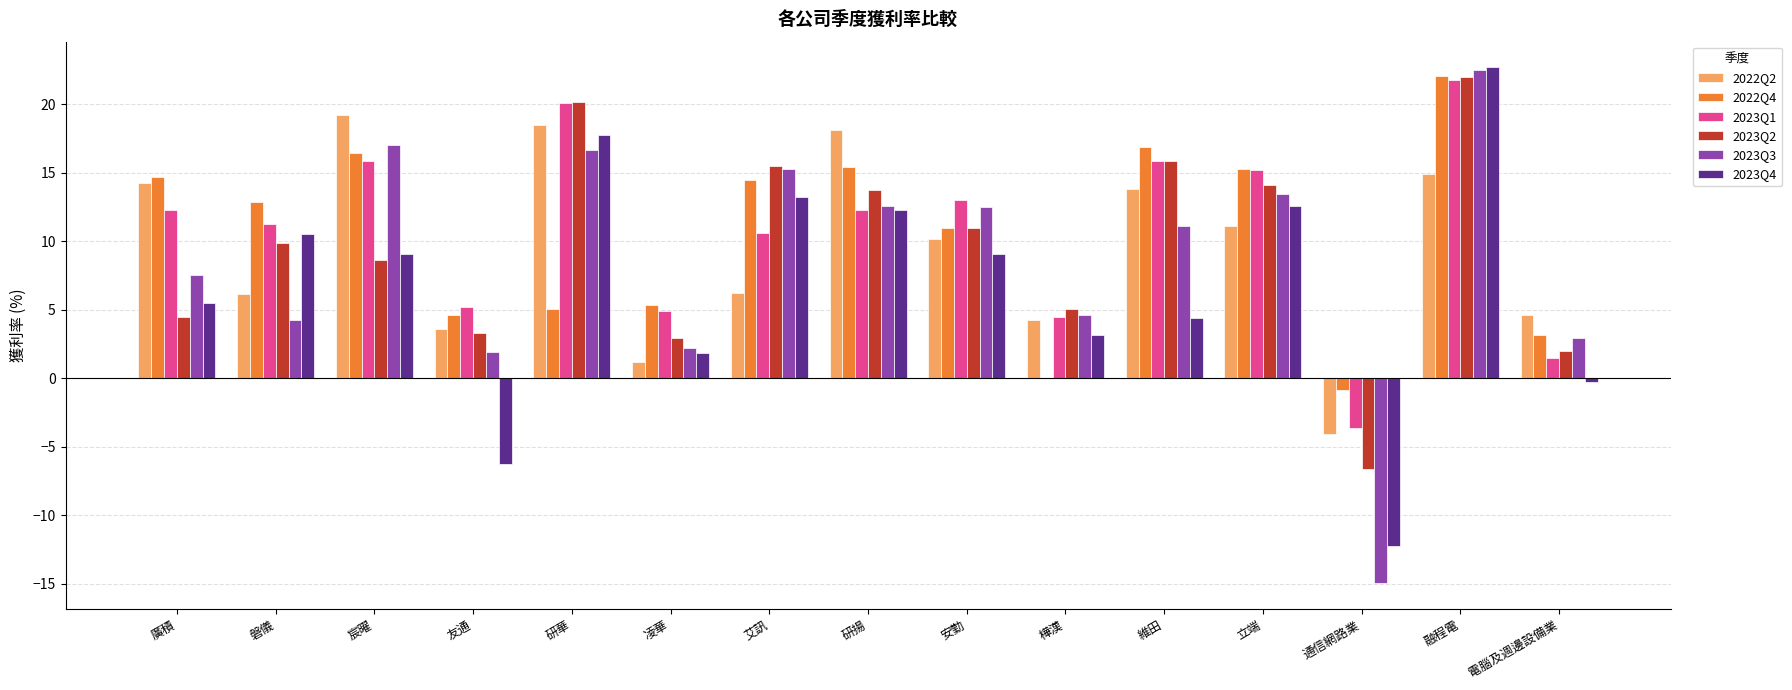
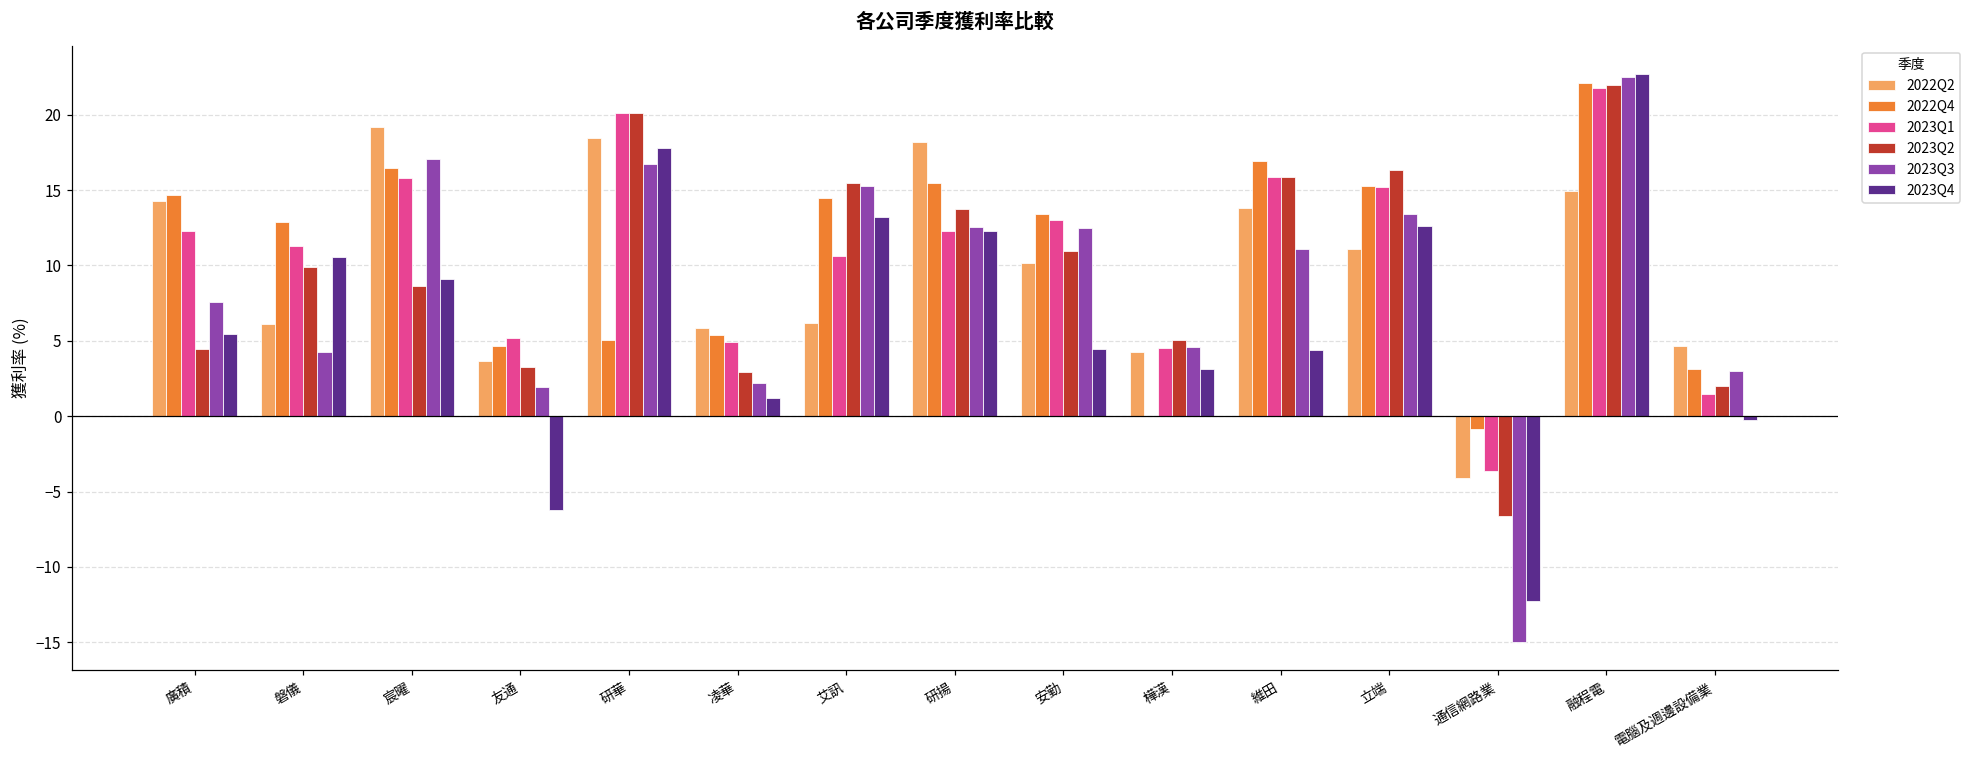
2022Q2, 凌華: 1.2 -> 5.9
2023Q4, 凌華: 1.8 -> 1.2
2022Q4, 安勤: 11.0 -> 13.4
2023Q4, 安勤: 9.1 -> 4.5
2023Q2, 立端: 14.1 -> 16.4
